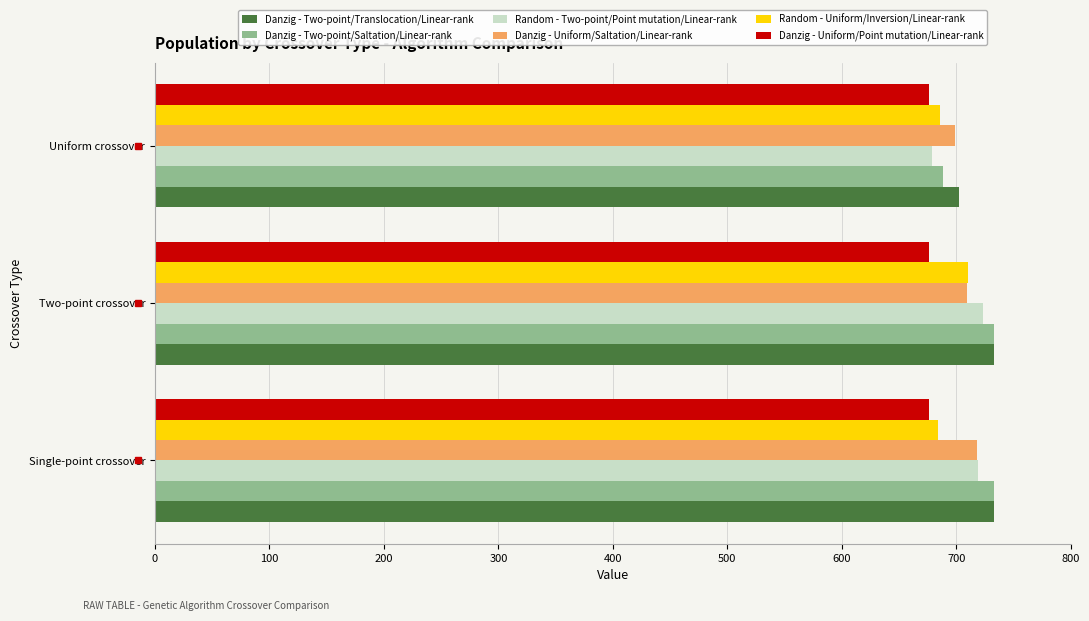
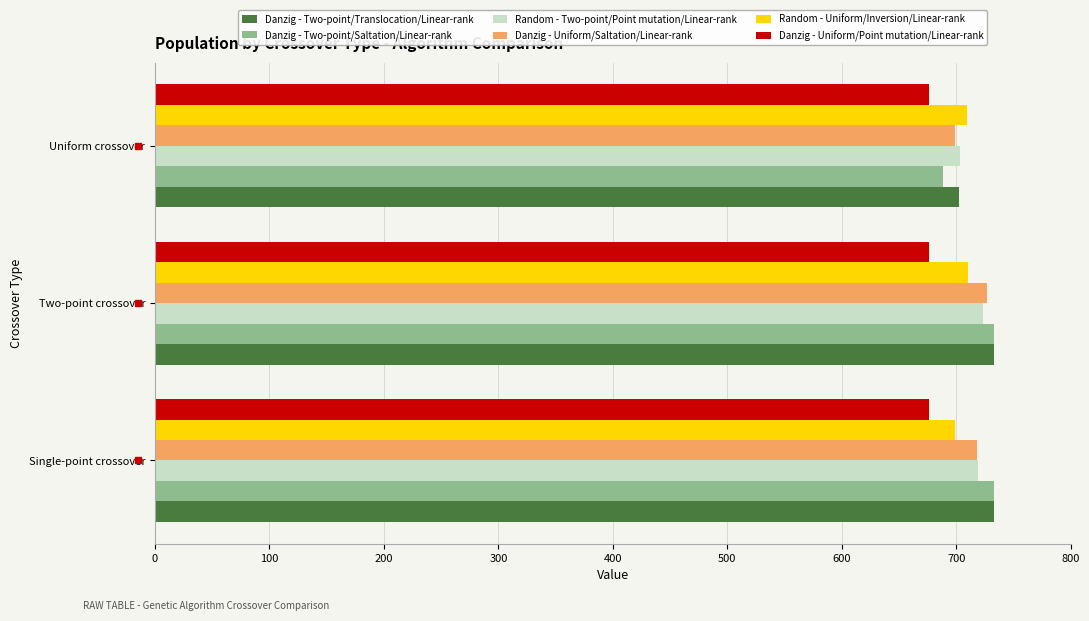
Random - Uniform/Inversion/Linear-rank, Uniform crossover: 686 -> 709
Random - Two-point/Point mutation/Linear-rank, Uniform crossover: 679 -> 703
Danzig - Uniform/Saltation/Linear-rank, Two-point crossover: 709 -> 727
Random - Uniform/Inversion/Linear-rank, Single-point crossover: 684 -> 699
